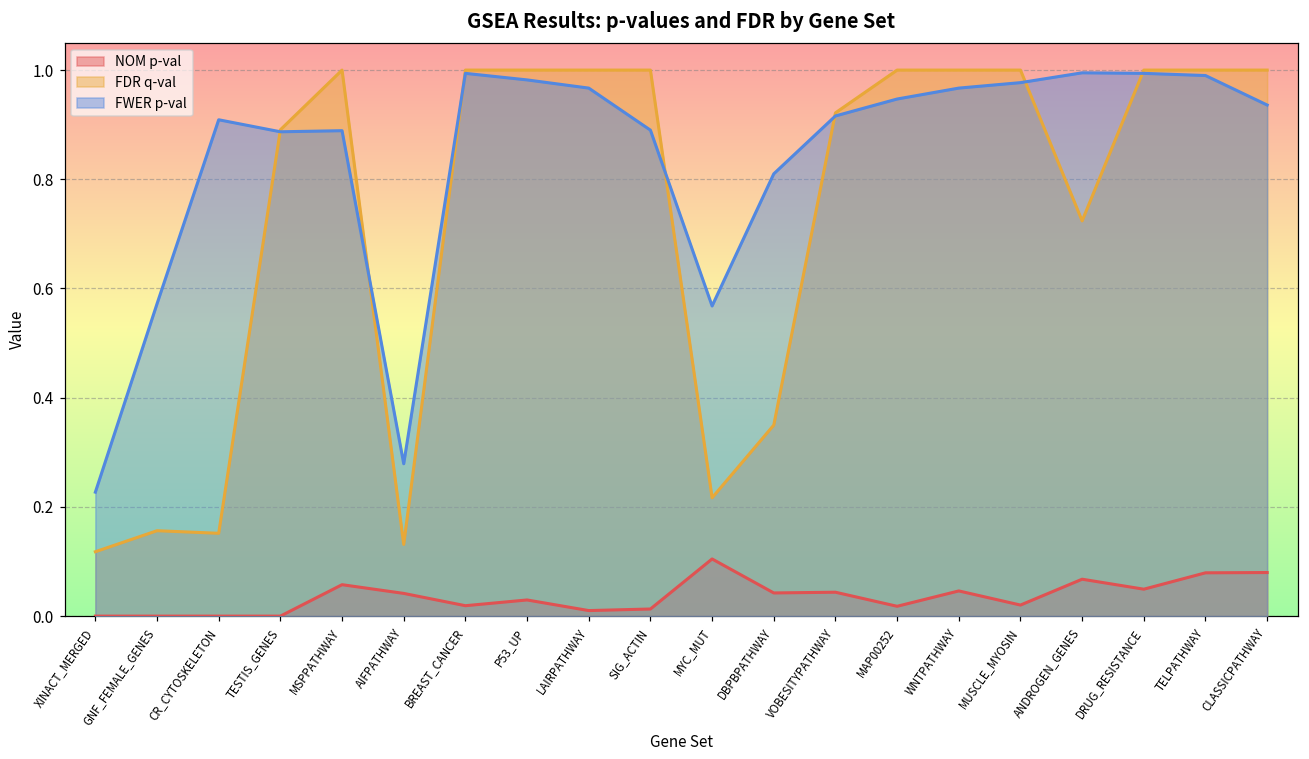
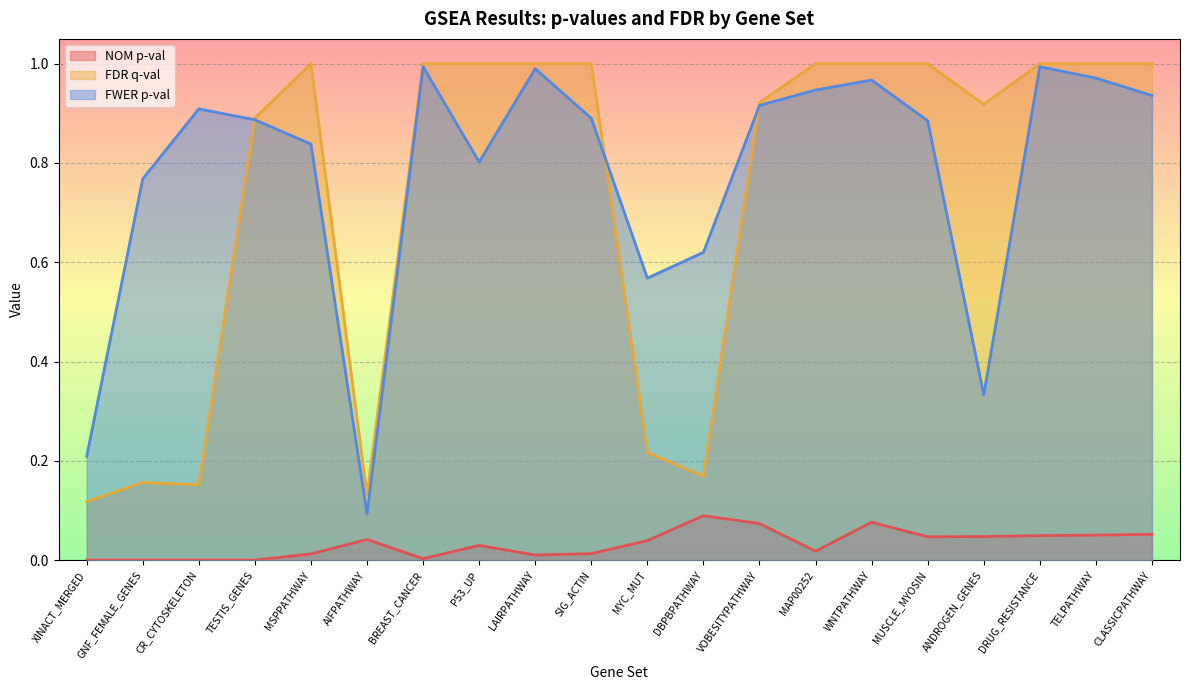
FWER p-val, XINACT_MERGED: 0.23 -> 0.21
FWER p-val, GNF_FEMALE_GENES: 0.57 -> 0.77
NOM p-val, MSPPATHWAY: 0.06 -> 0.01
FWER p-val, MSPPATHWAY: 0.89 -> 0.84
FWER p-val, AIFPATHWAY: 0.28 -> 0.09
NOM p-val, BREAST_CANCER: 0.02 -> 0.00
FWER p-val, P53_UP: 0.98 -> 0.80
FWER p-val, LAIRPATHWAY: 0.97 -> 0.99
NOM p-val, MYC_MUT: 0.10 -> 0.04
NOM p-val, DBPBPATHWAY: 0.04 -> 0.09
FDR q-val, DBPBPATHWAY: 0.35 -> 0.17
FWER p-val, DBPBPATHWAY: 0.81 -> 0.62
NOM p-val, VOBESITYPATHWAY: 0.04 -> 0.07
NOM p-val, WNTPATHWAY: 0.05 -> 0.08
NOM p-val, MUSCLE_MYOSIN: 0.02 -> 0.05
FWER p-val, MUSCLE_MYOSIN: 0.98 -> 0.89
NOM p-val, ANDROGEN_GENES: 0.07 -> 0.05
FDR q-val, ANDROGEN_GENES: 0.72 -> 0.92
FWER p-val, ANDROGEN_GENES: 1.00 -> 0.33
NOM p-val, TELPATHWAY: 0.08 -> 0.05
FWER p-val, TELPATHWAY: 0.99 -> 0.97
NOM p-val, CLASSICPATHWAY: 0.08 -> 0.05
